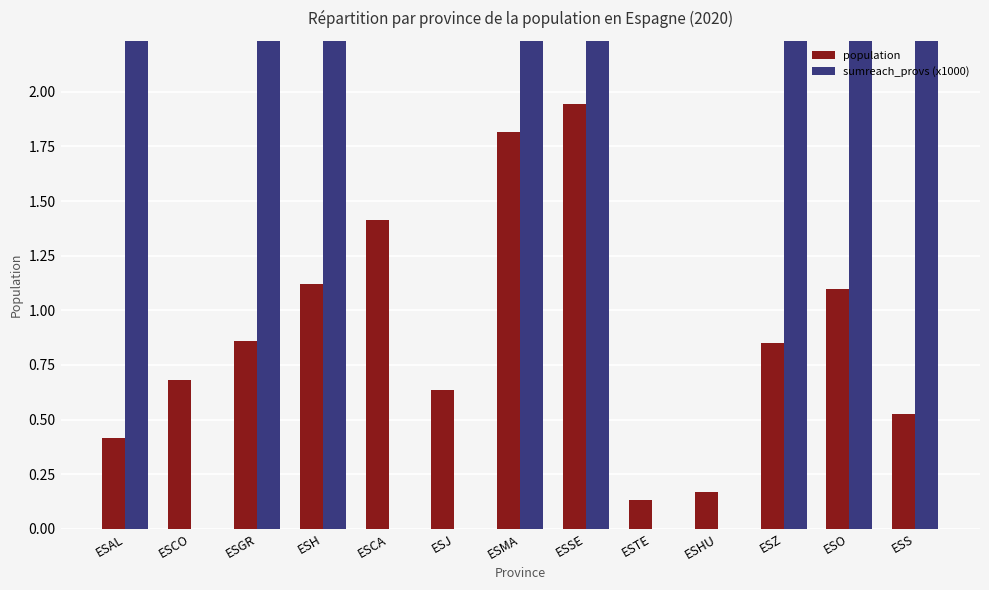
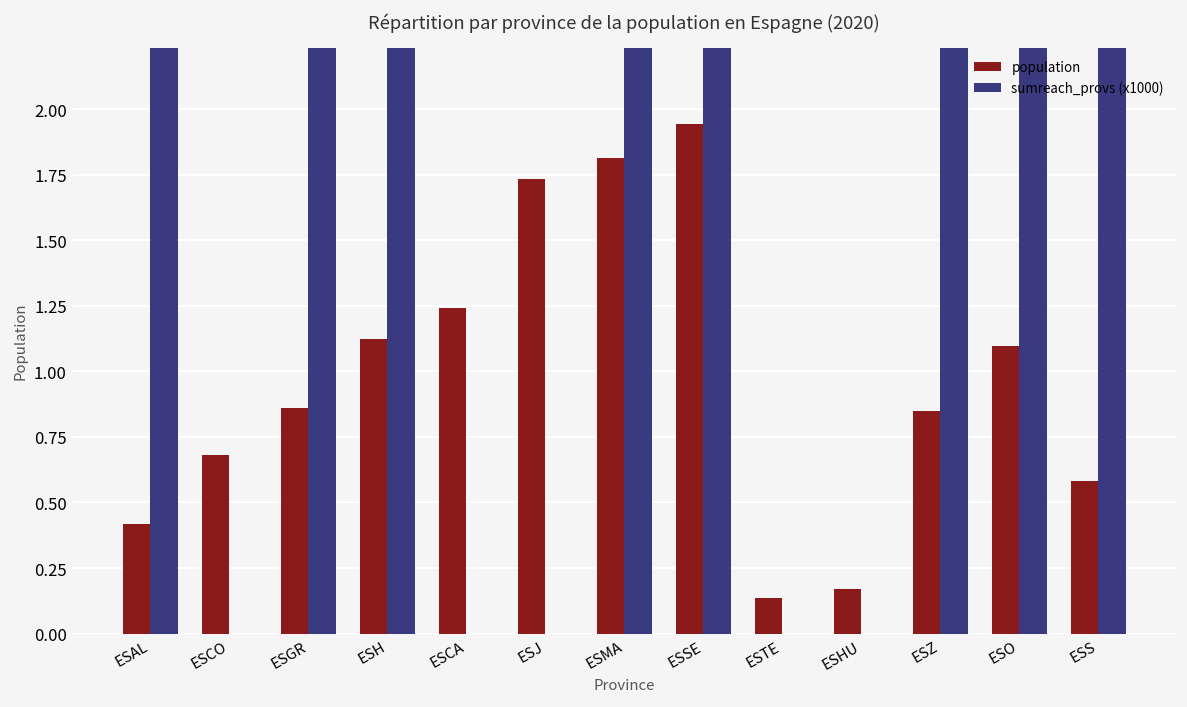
population, ESCA: 1.42 -> 1.24
population, ESJ: 0.63 -> 1.73
population, ESS: 0.52 -> 0.58
